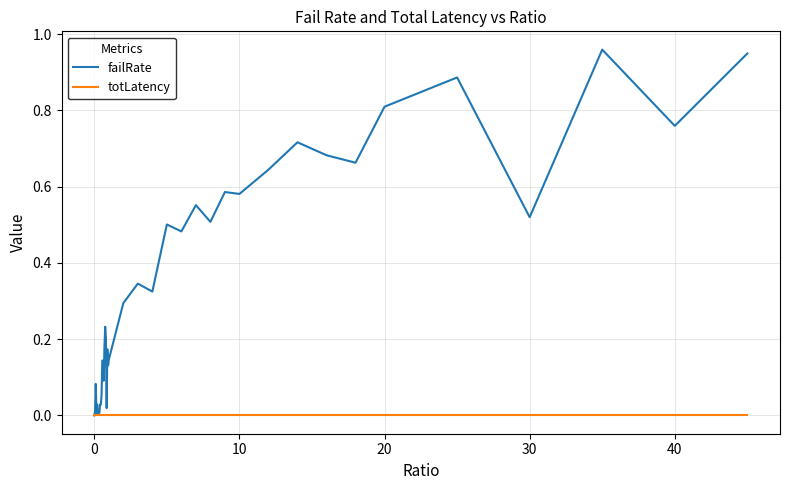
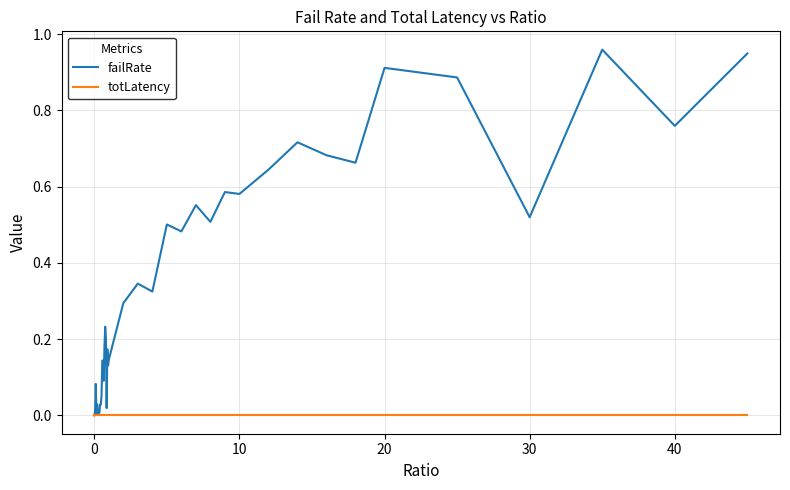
failRate, 20: 0.81 -> 0.91
